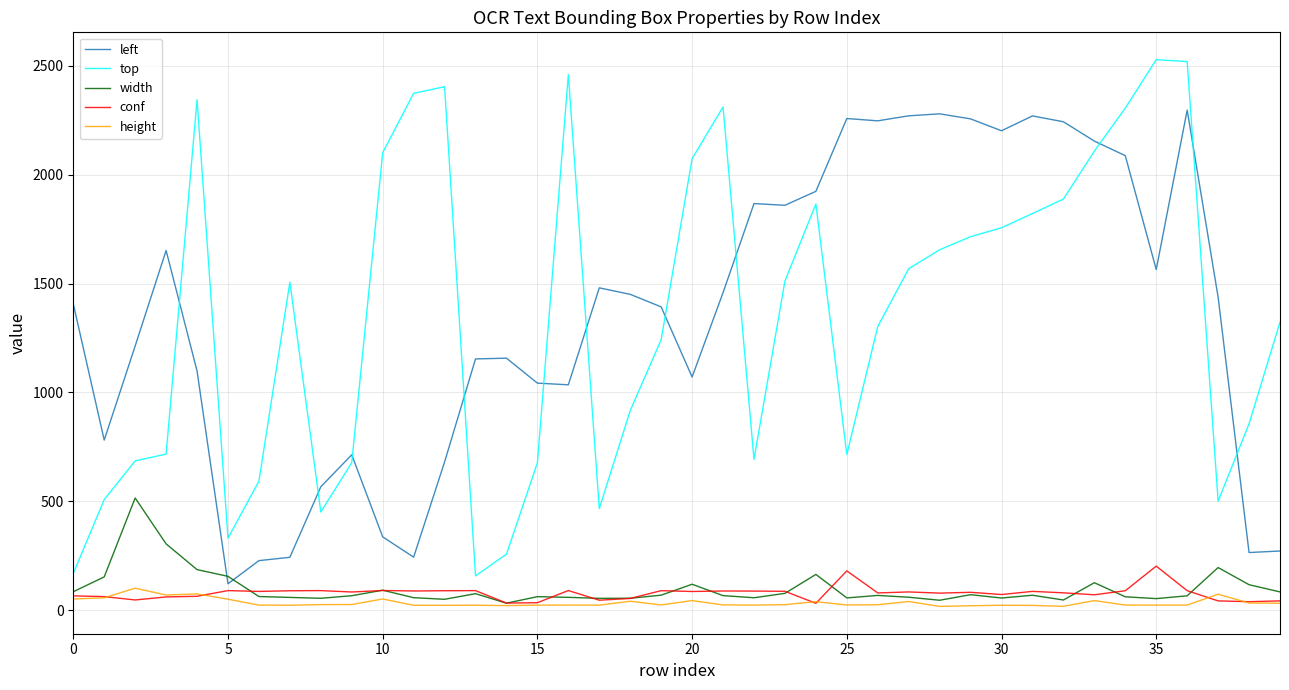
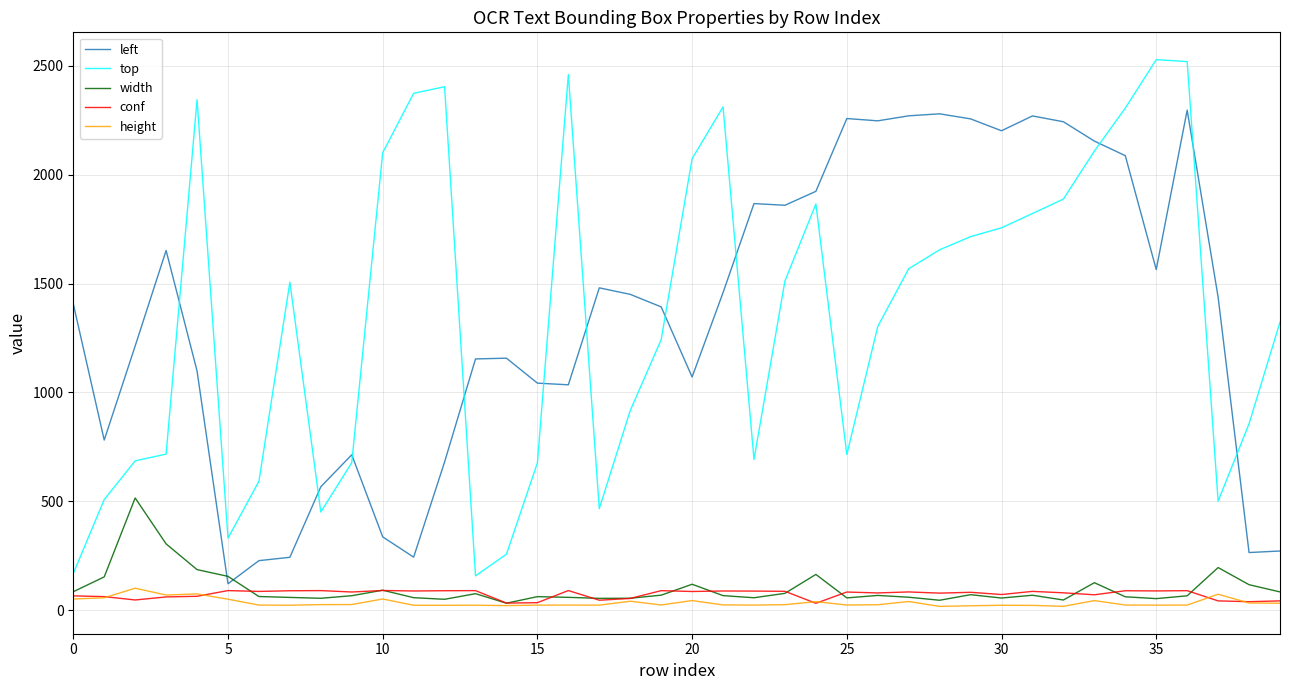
conf, 25: 180 -> 80
conf, 35: 200 -> 90
